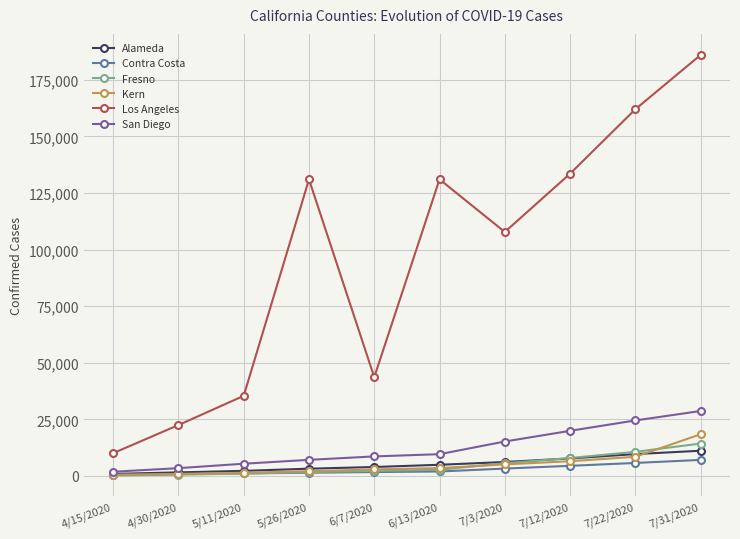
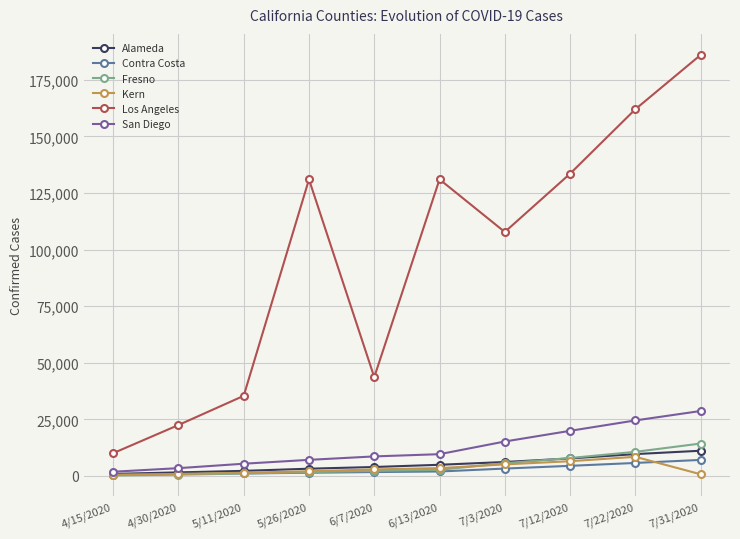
Kern, 7/31/2020: 18,000 -> 1,000
